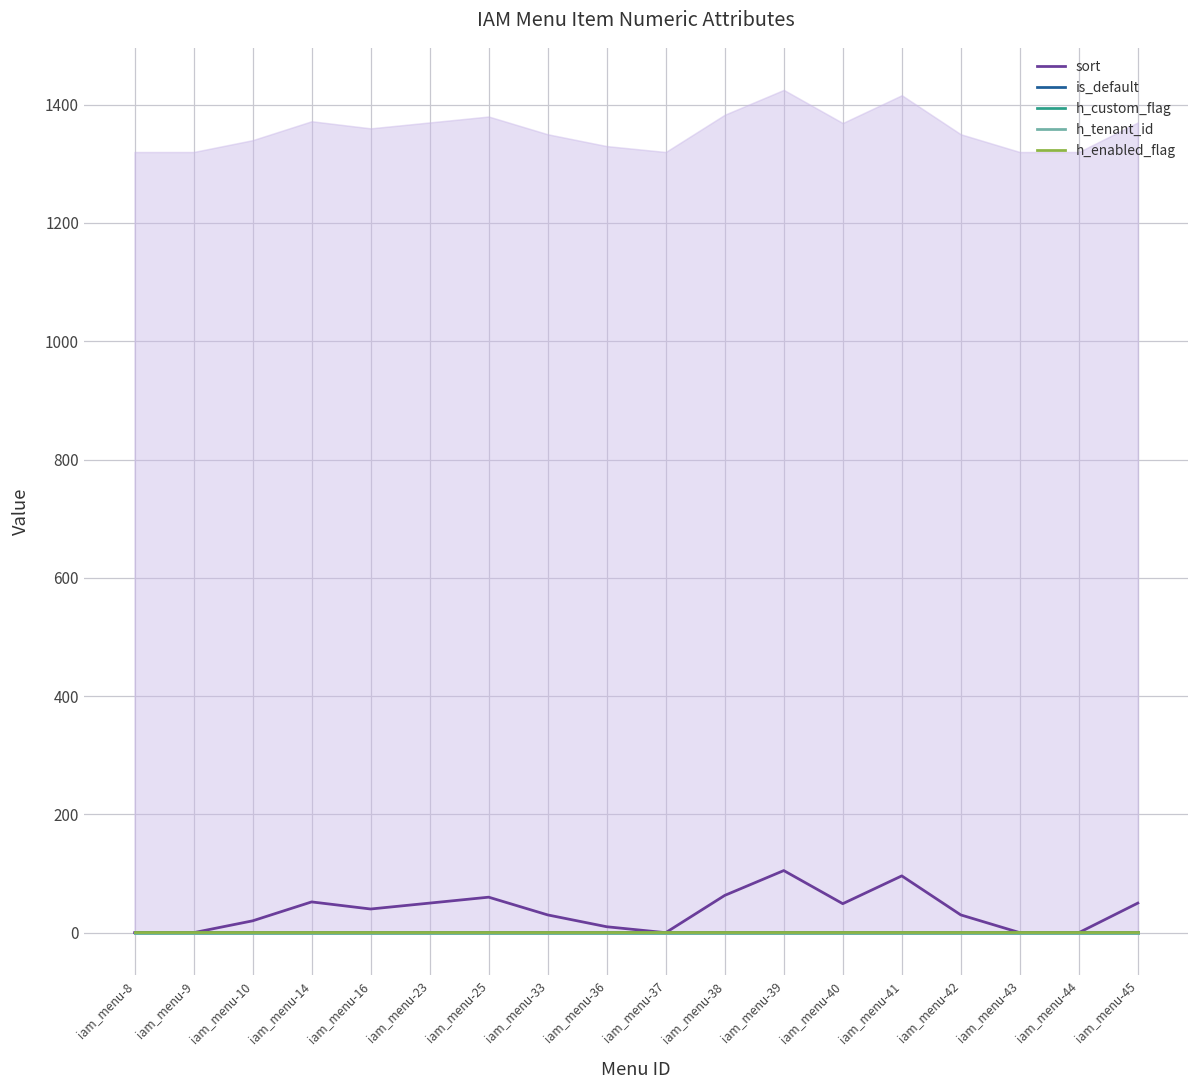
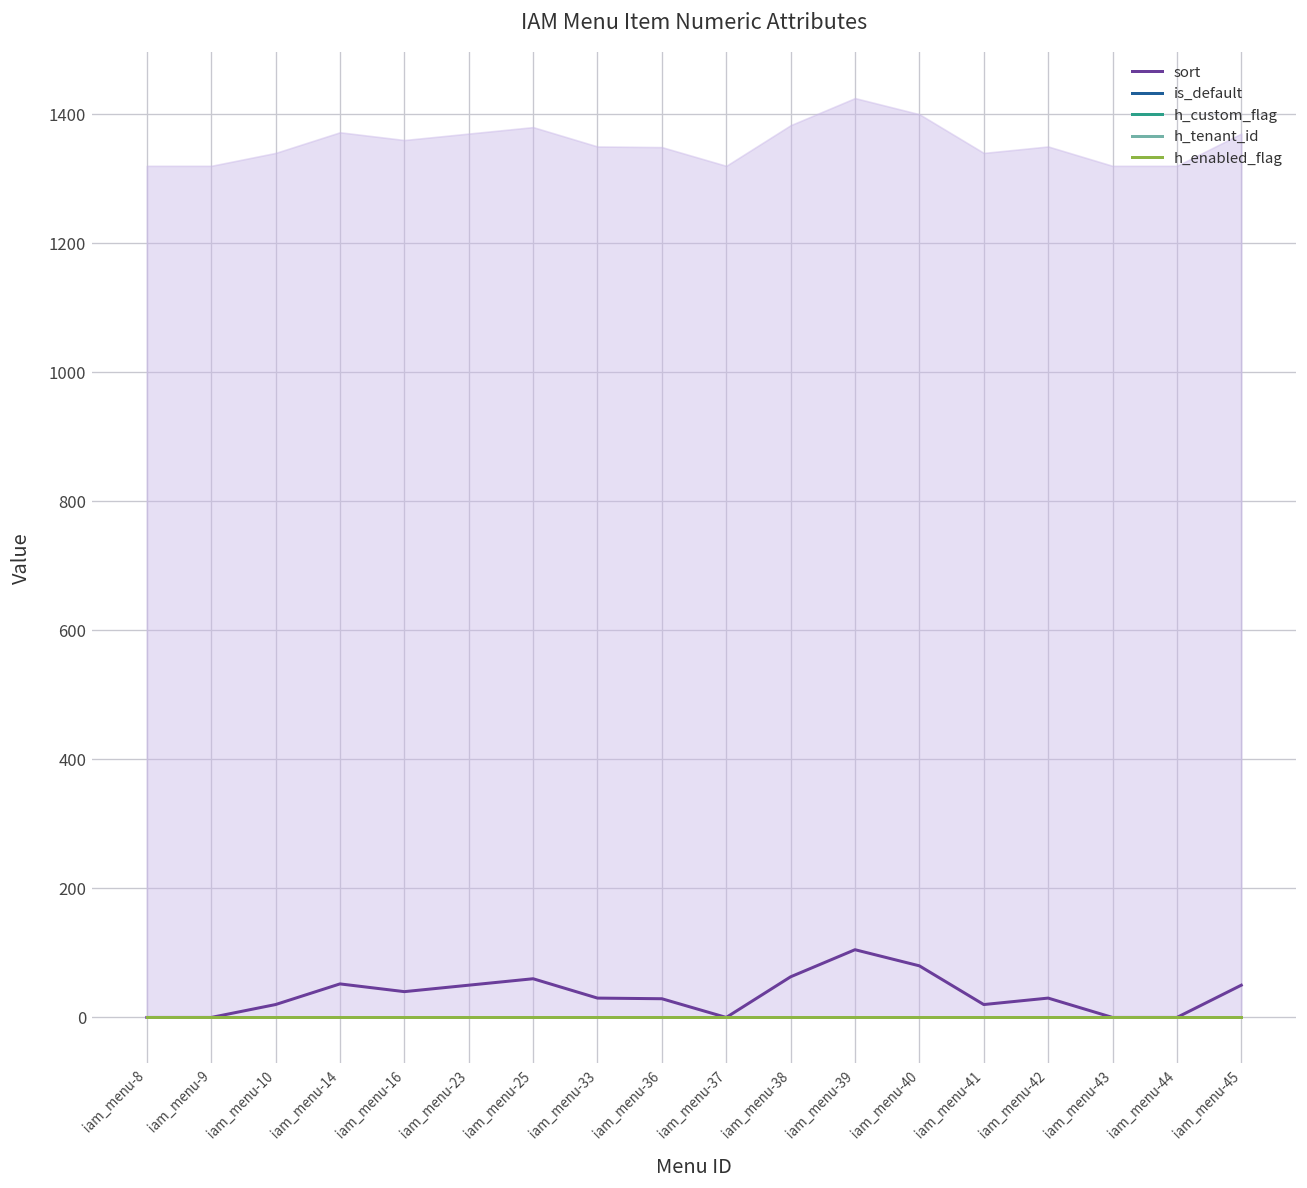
sort, iam_menu-36: 10 -> 30
sort, iam_menu-40: 50 -> 80
sort, iam_menu-41: 100 -> 20
